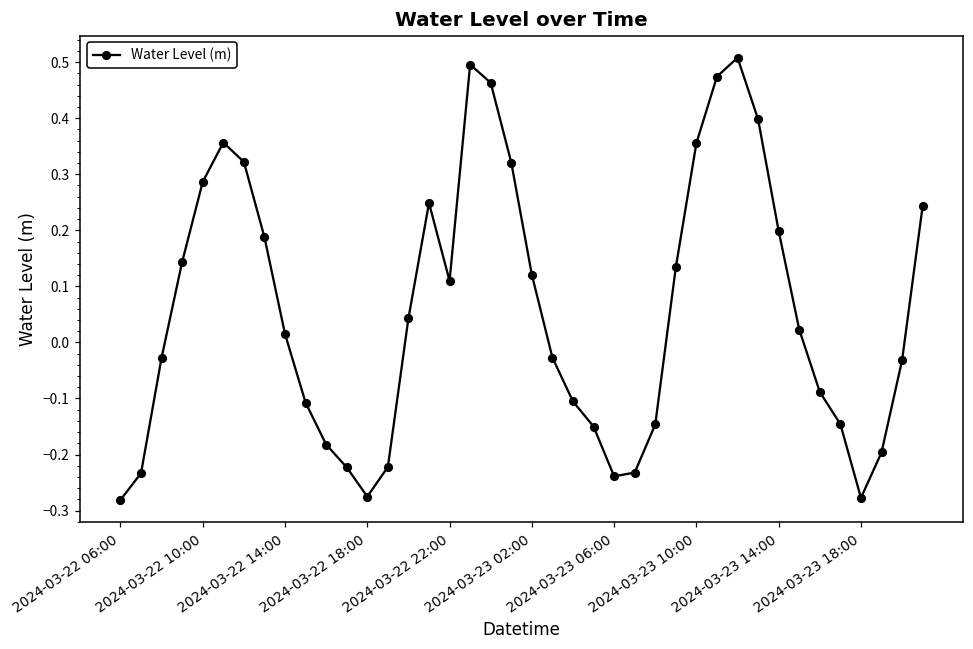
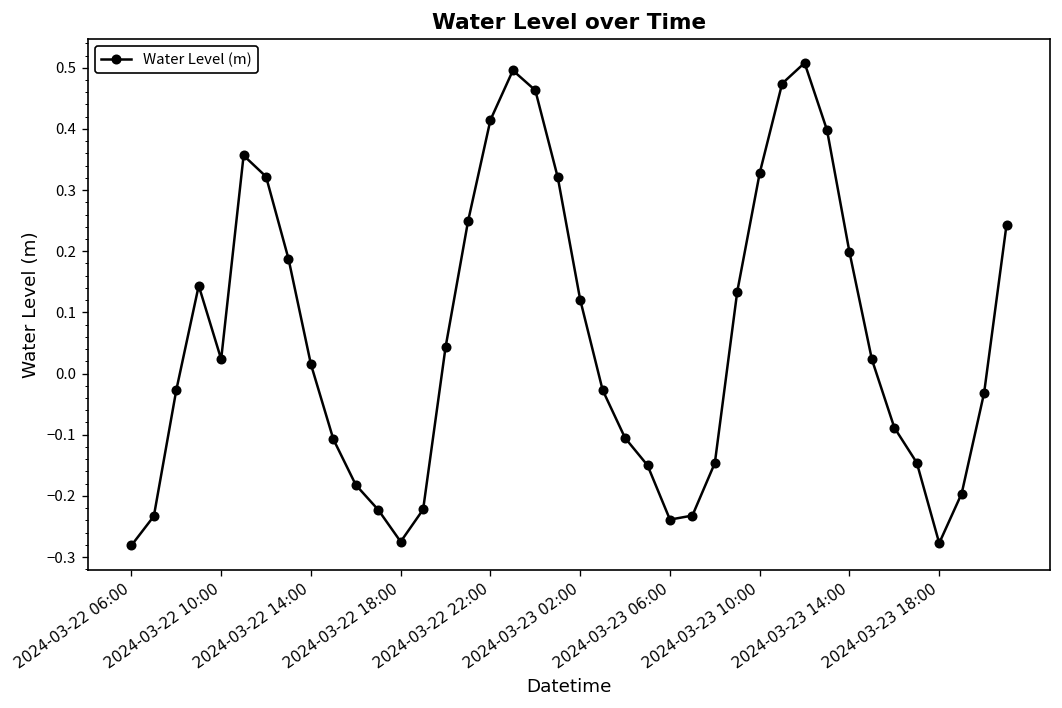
2024-03-22 10:00: 0.29 -> 0.02
2024-03-22 22:00: 0.11 -> 0.41
2024-03-23 10:00: 0.36 -> 0.33
